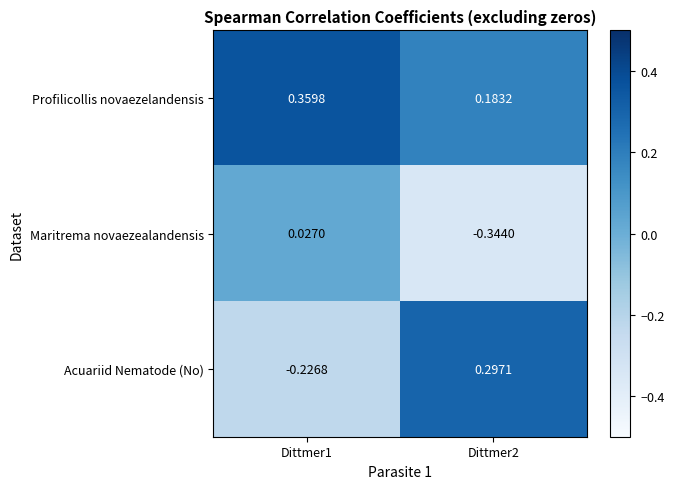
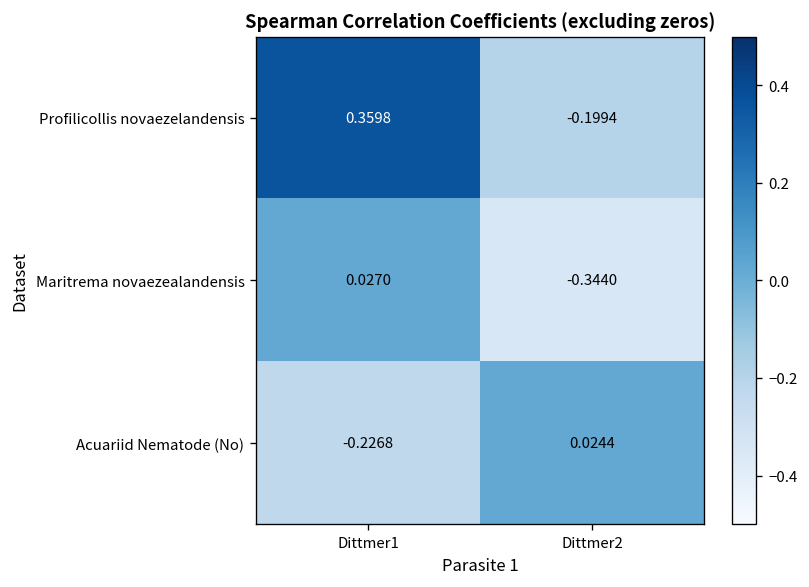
Profilicollis novaezelandensis, Dittmer2: 0.1832 -> -0.1994
Acuariid Nematode (No), Dittmer2: 0.2971 -> 0.0244
